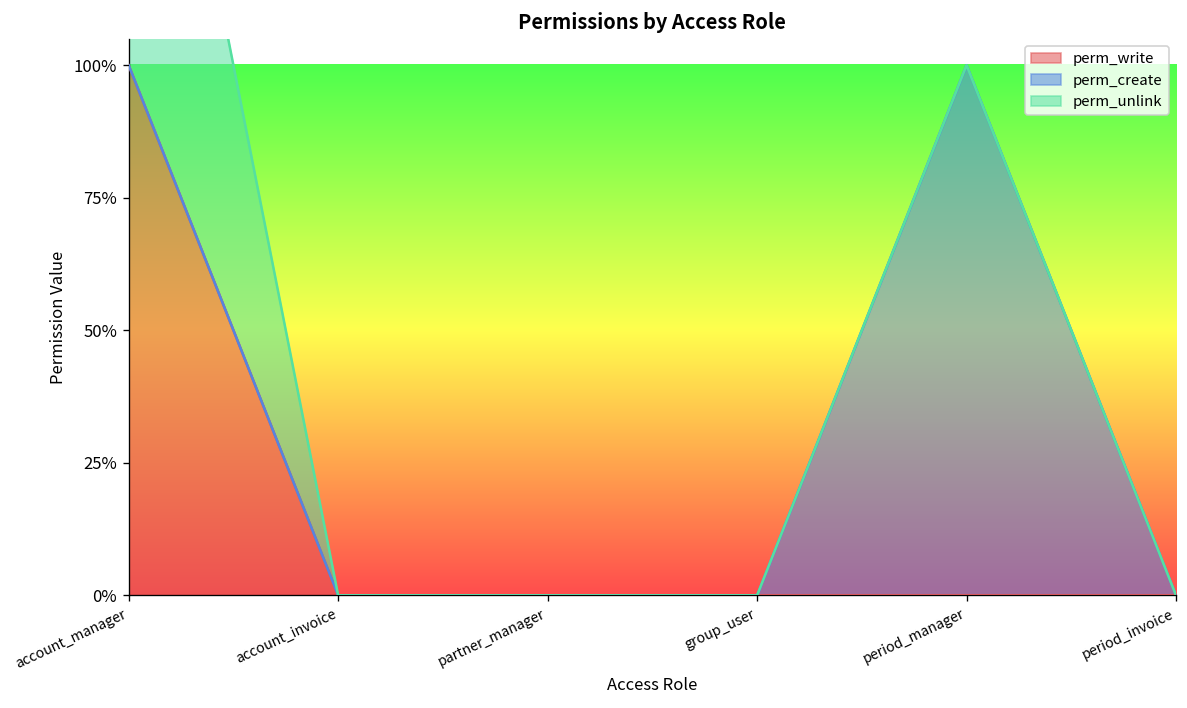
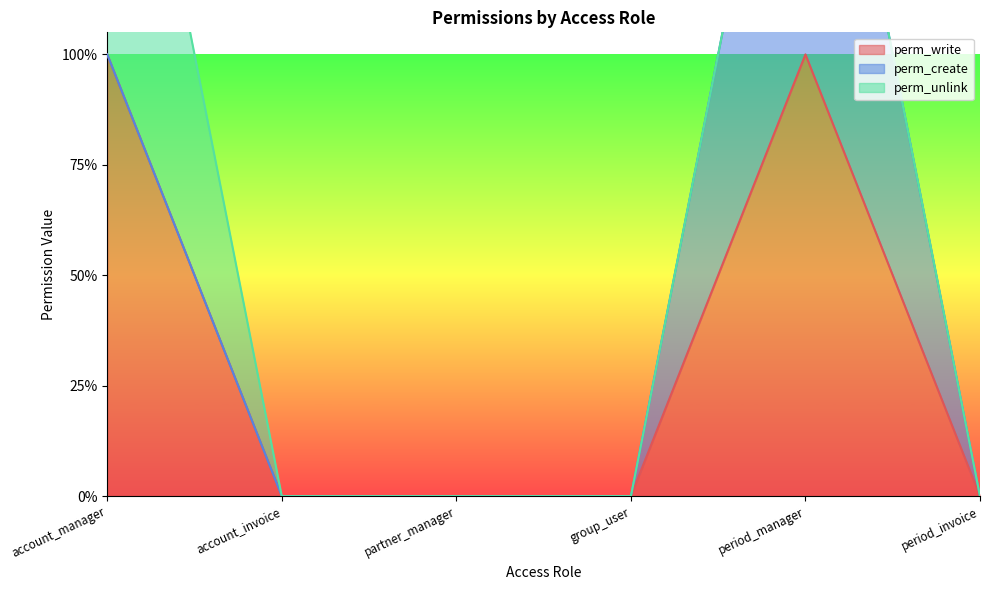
perm_write, period_manager: 0% -> 100%
